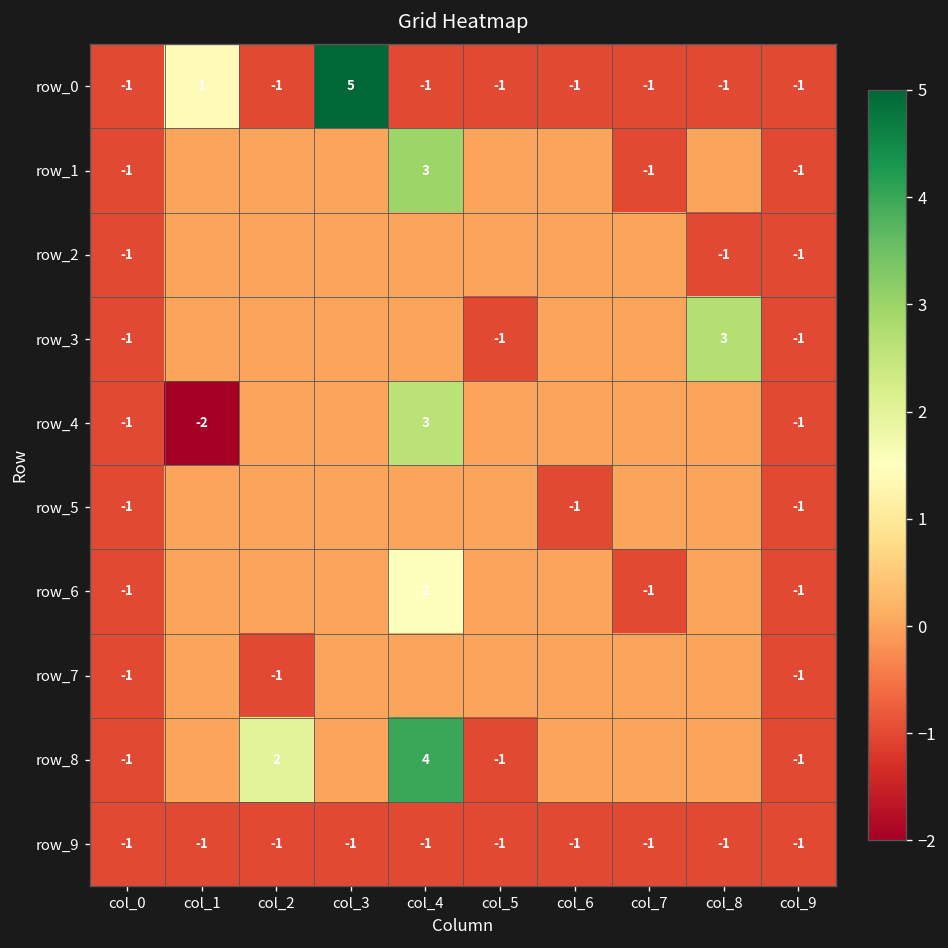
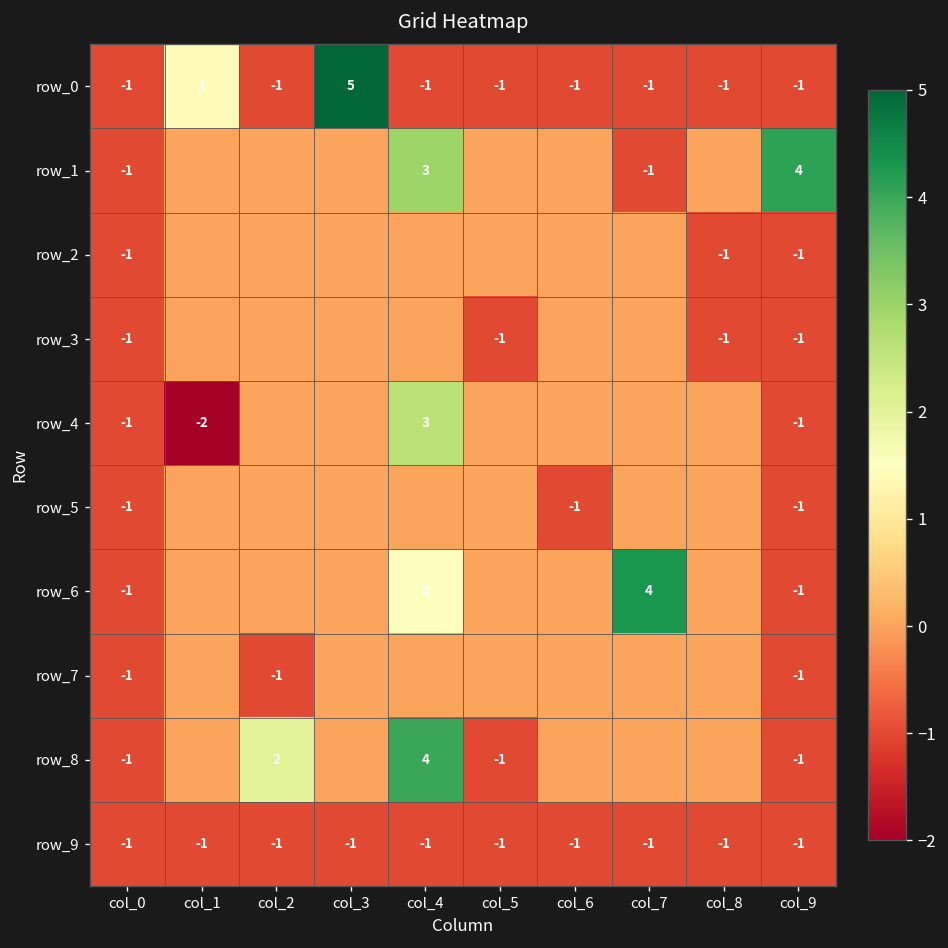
row_1, col_9: -1 -> 4
row_3, col_8: 3 -> -1
row_6, col_7: -1 -> 4
